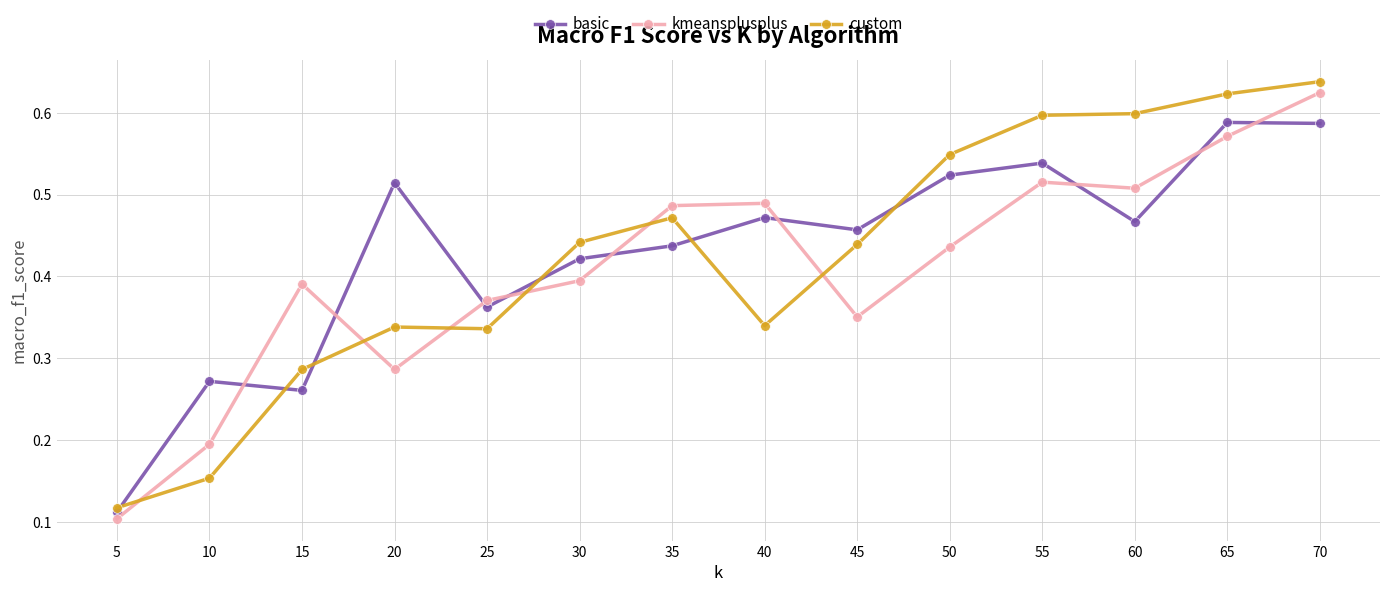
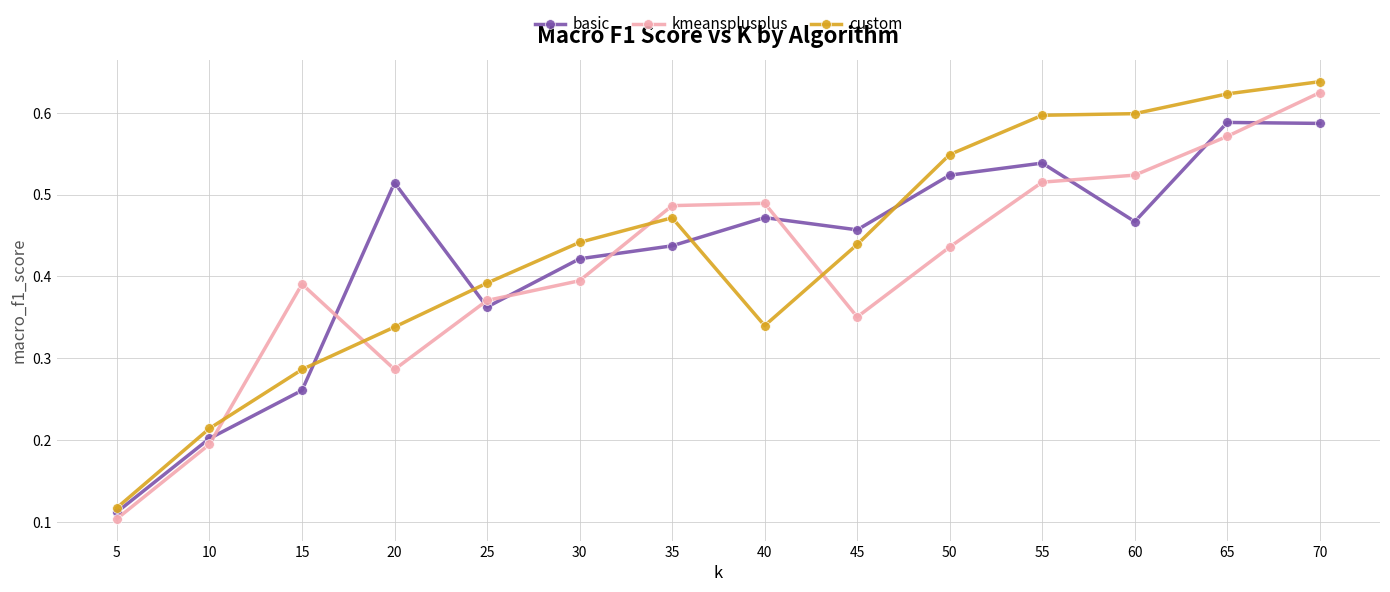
basic, 10: 0.27 -> 0.20
custom, 10: 0.15 -> 0.21
custom, 25: 0.34 -> 0.39
kmeansplusplus, 60: 0.51 -> 0.52
